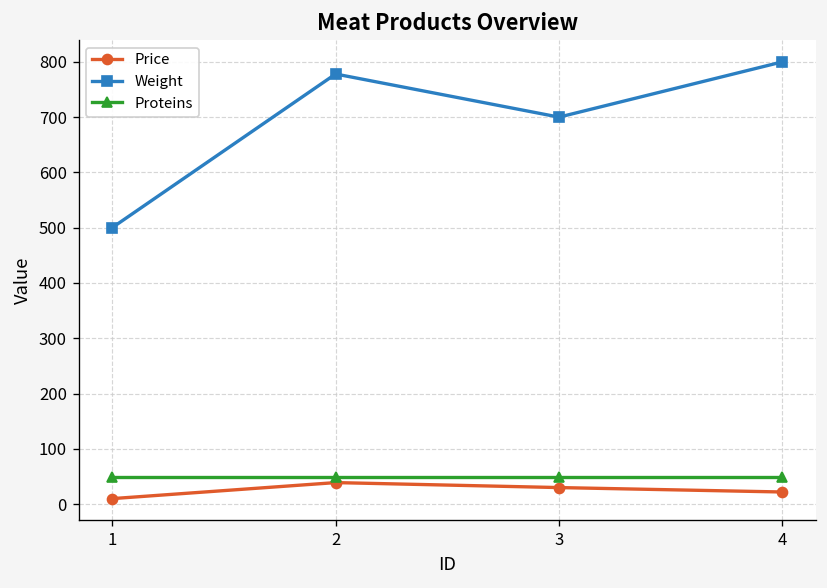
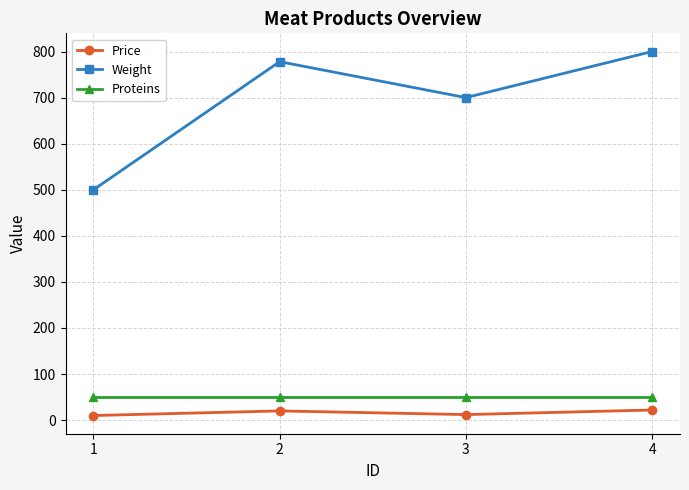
Price, 2: 40 -> 20
Price, 3: 30 -> 10
